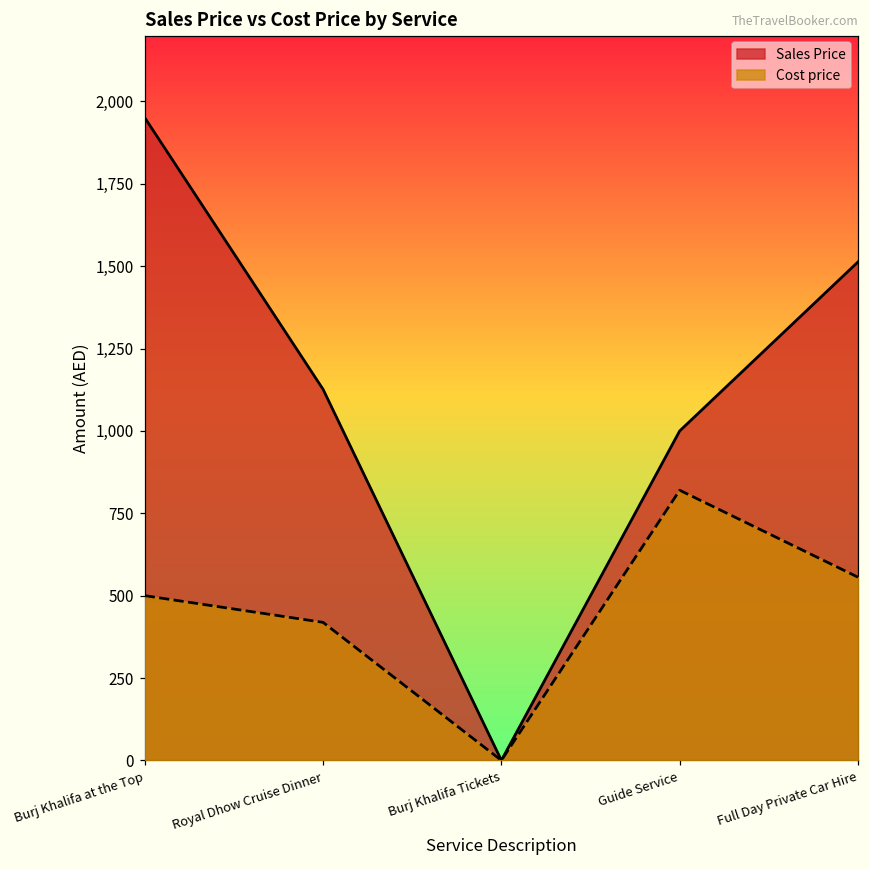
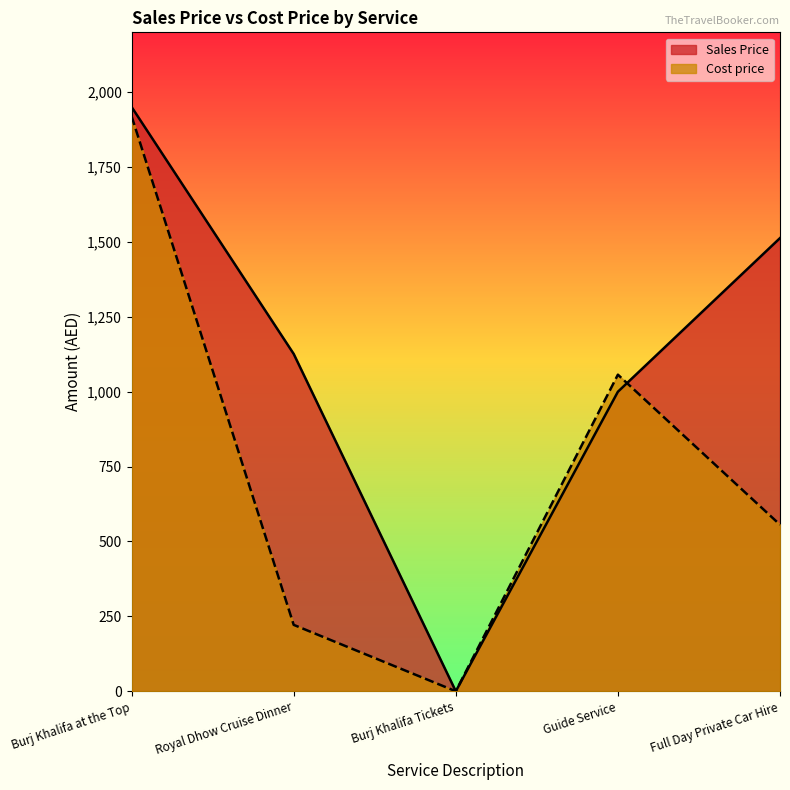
Cost price, Burj Khalifa at the Top: 500 -> 1,920
Cost price, Royal Dhow Cruise Dinner: 420 -> 220
Cost price, Guide Service: 820 -> 1,060
